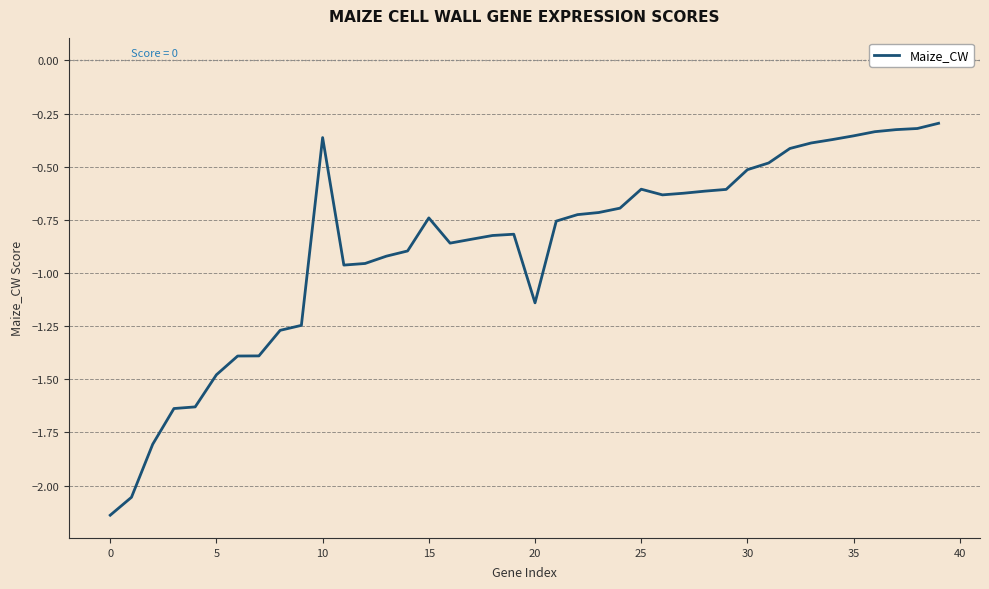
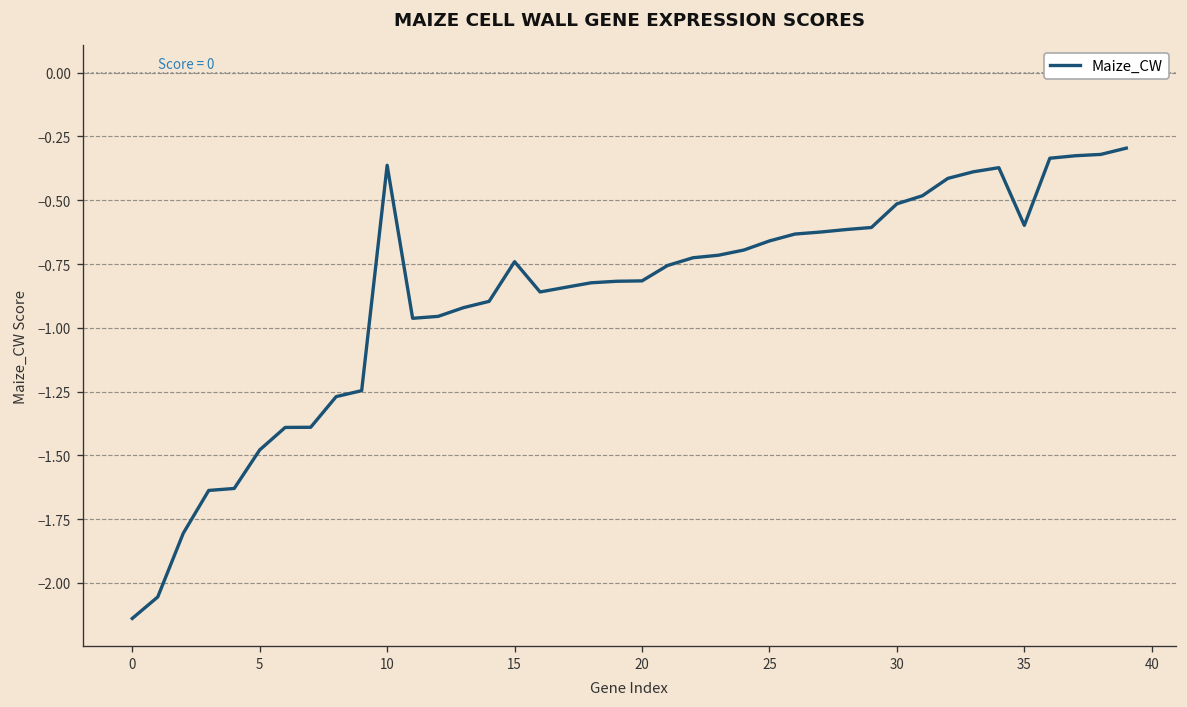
20: -1.14 -> -0.82
25: -0.61 -> -0.66
35: -0.35 -> -0.60
